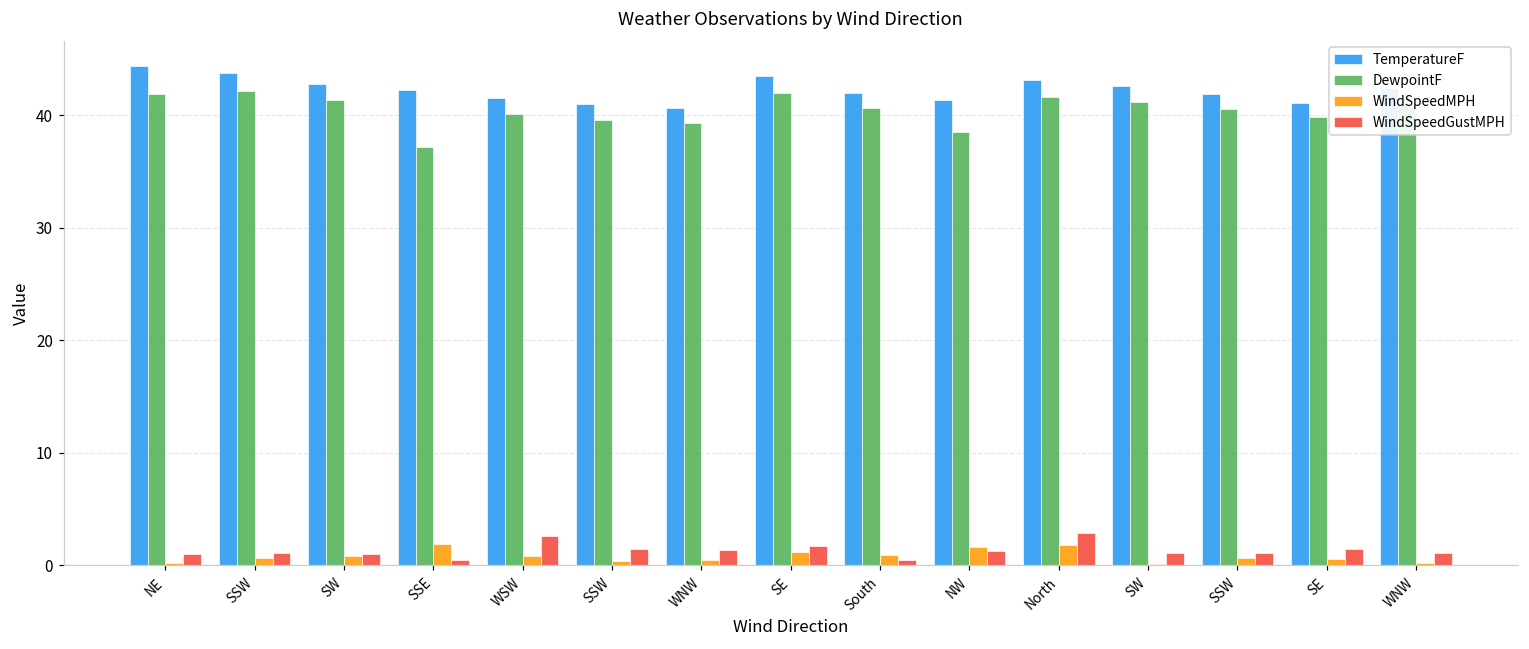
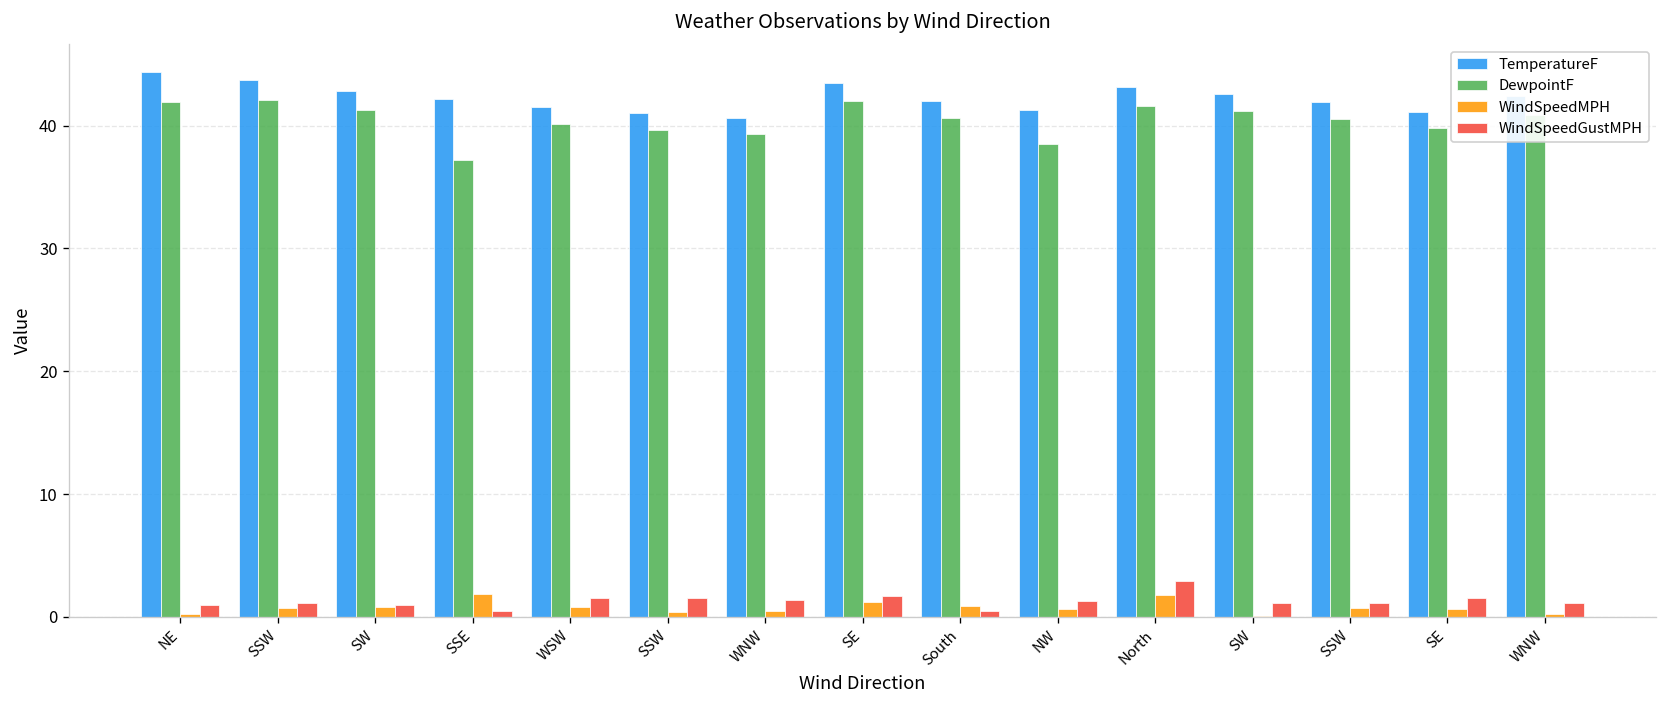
WindSpeedGustMPH, WSW: 2.6 -> 1.5
WindSpeedMPH, NW: 1.6 -> 0.6
